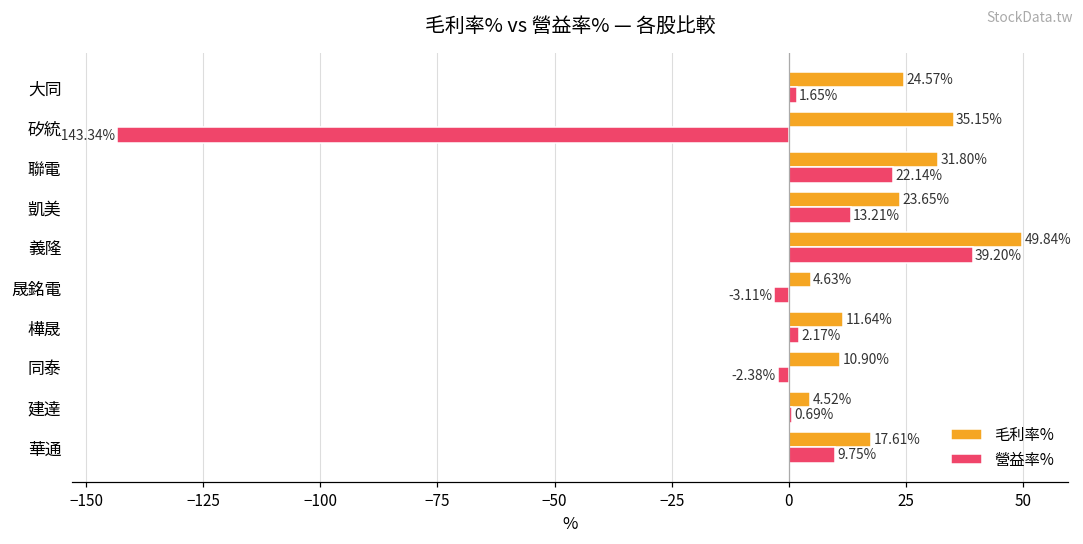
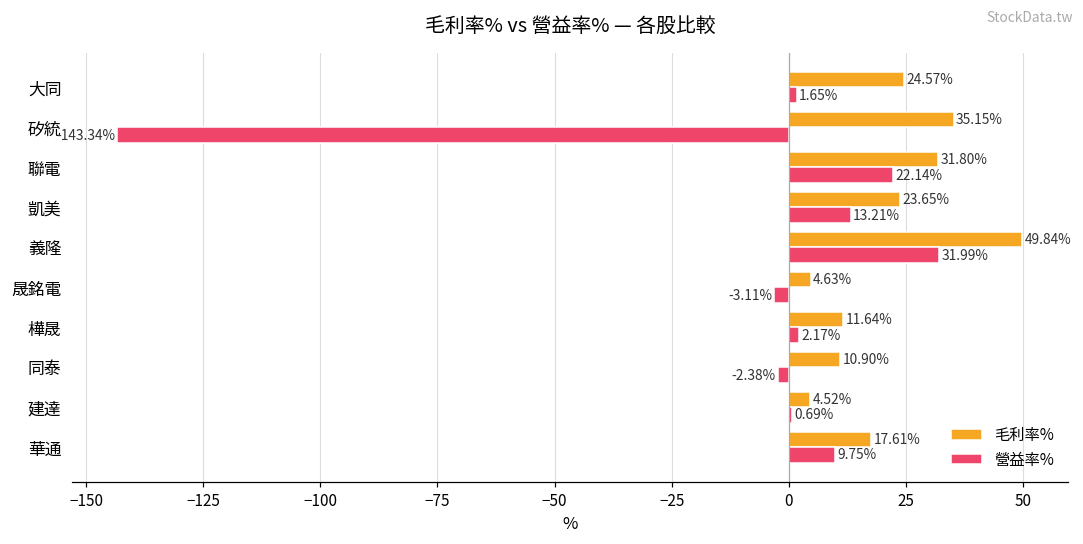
營益率%, 義隆: 39.20% -> 31.99%
